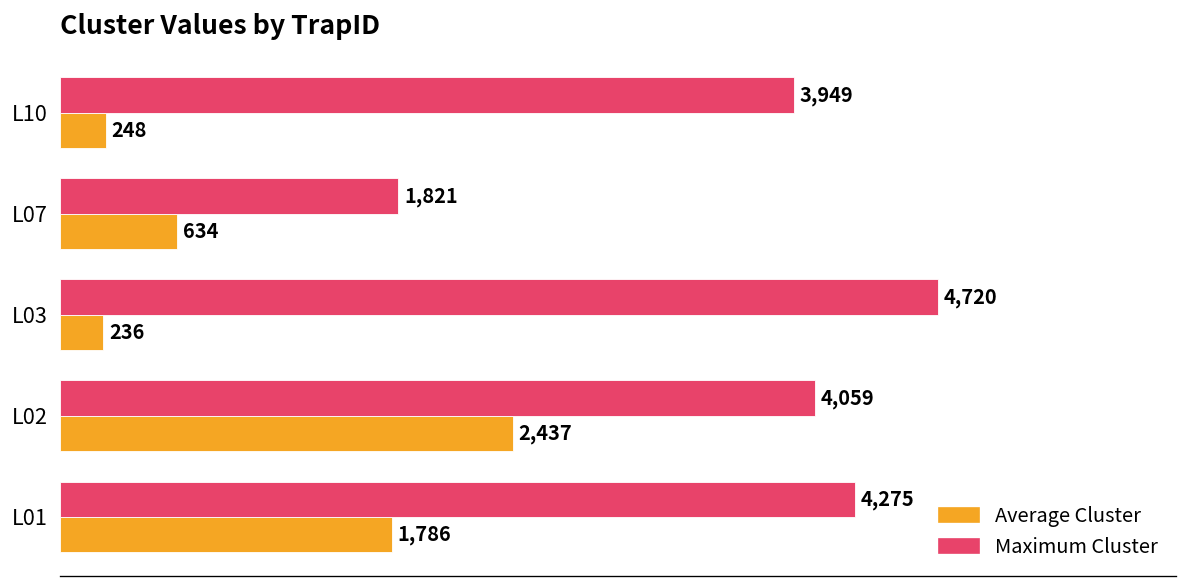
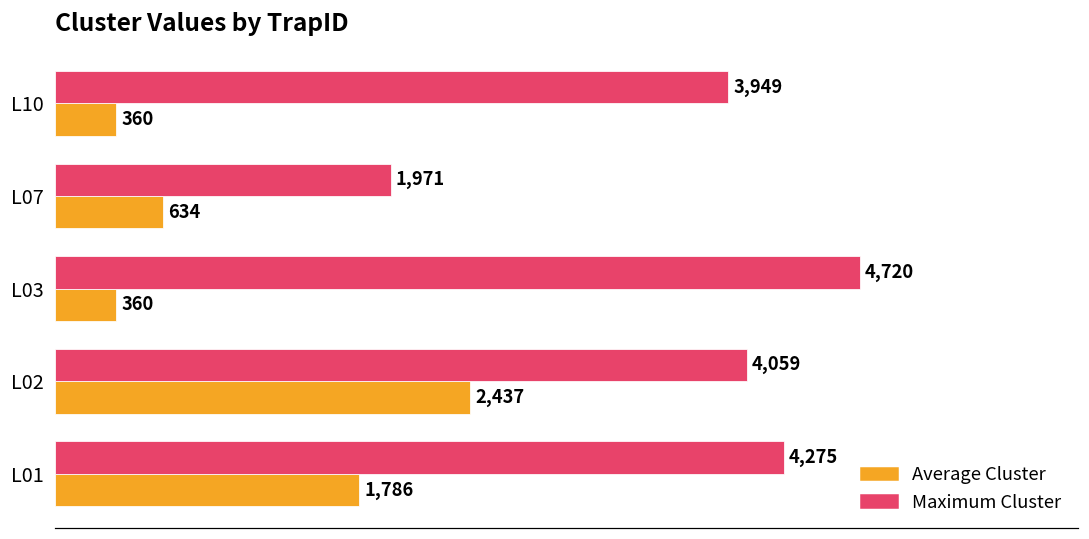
Average Cluster, L10: 248 -> 360
Maximum Cluster, L07: 1,821 -> 1,971
Average Cluster, L03: 236 -> 360
